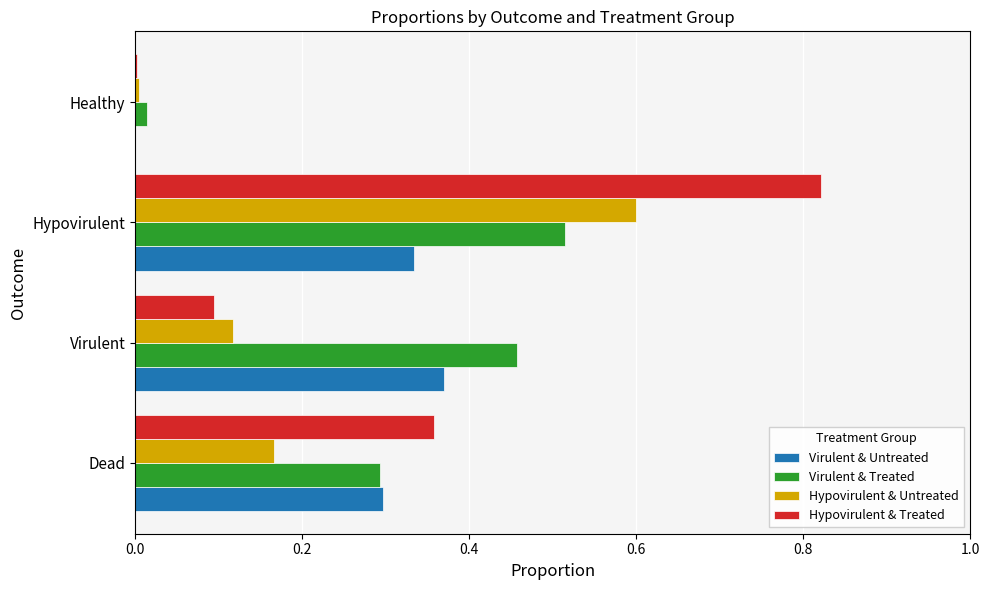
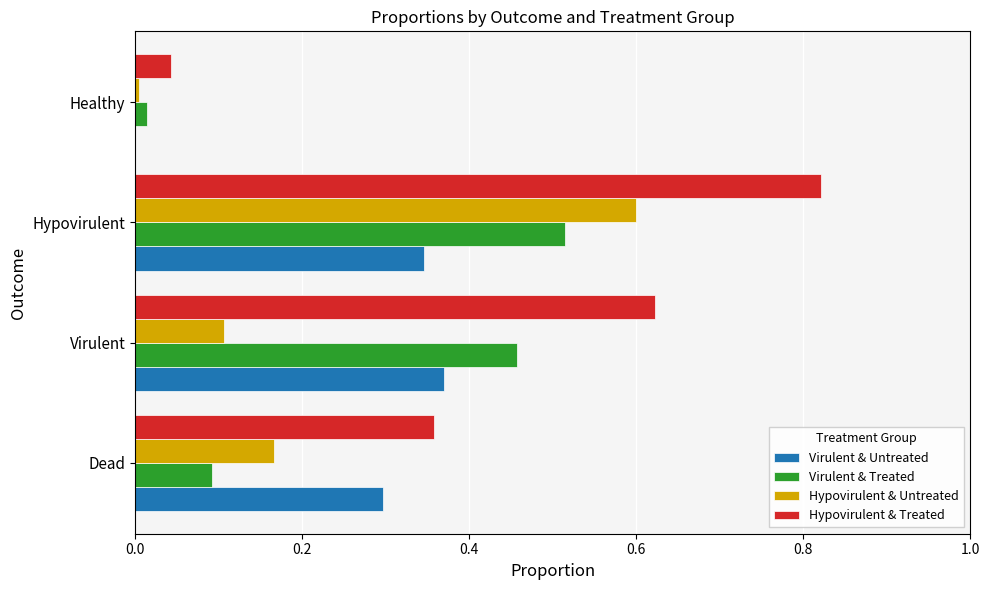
Hypovirulent & Treated, Healthy: 0.00 -> 0.04
Virulent & Untreated, Hypovirulent: 0.33 -> 0.35
Hypovirulent & Treated, Virulent: 0.09 -> 0.62
Hypovirulent & Untreated, Virulent: 0.12 -> 0.11
Virulent & Treated, Dead: 0.29 -> 0.09
